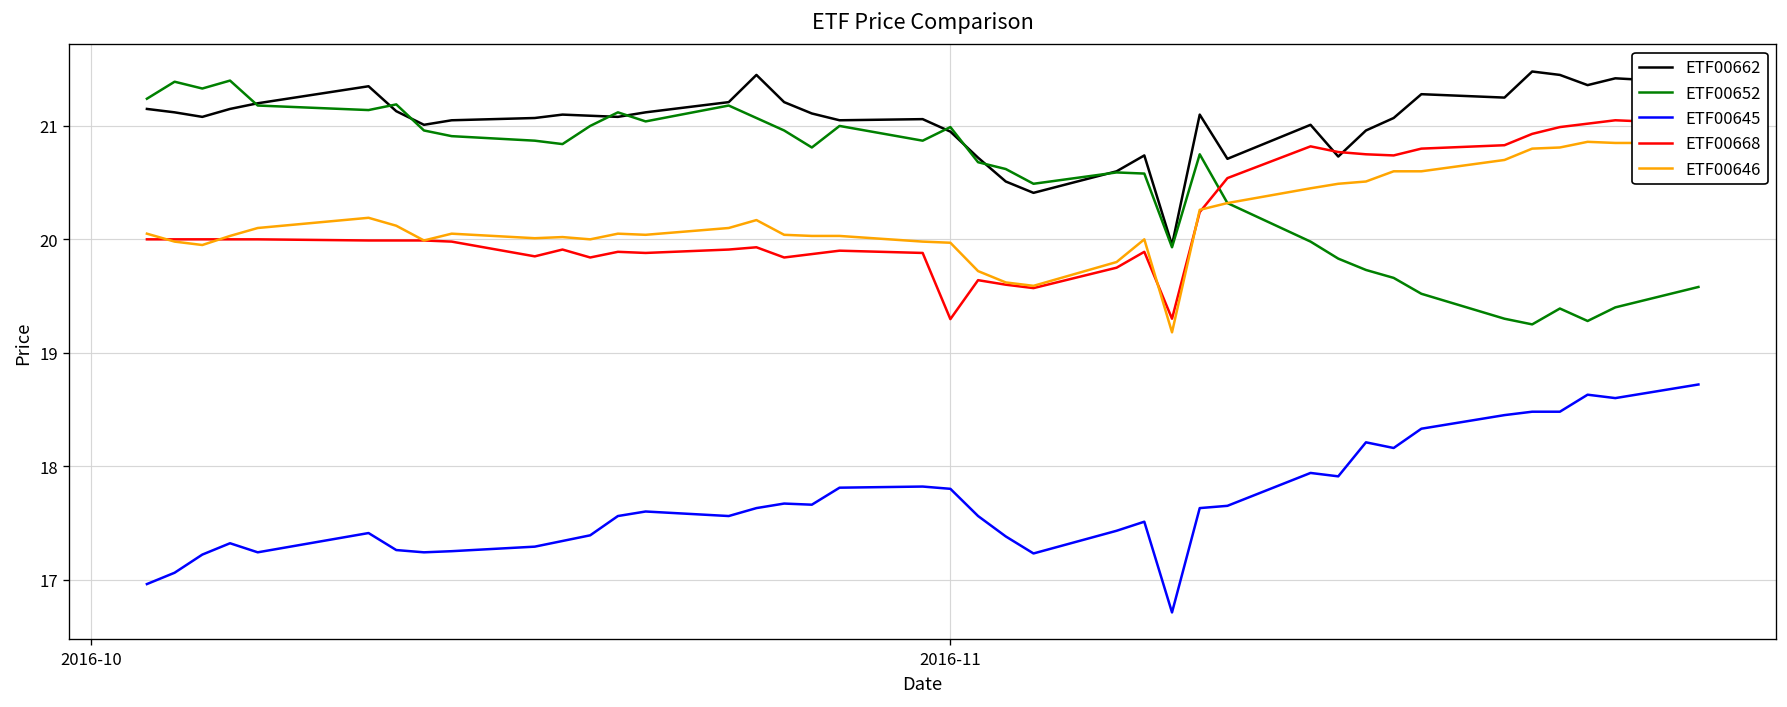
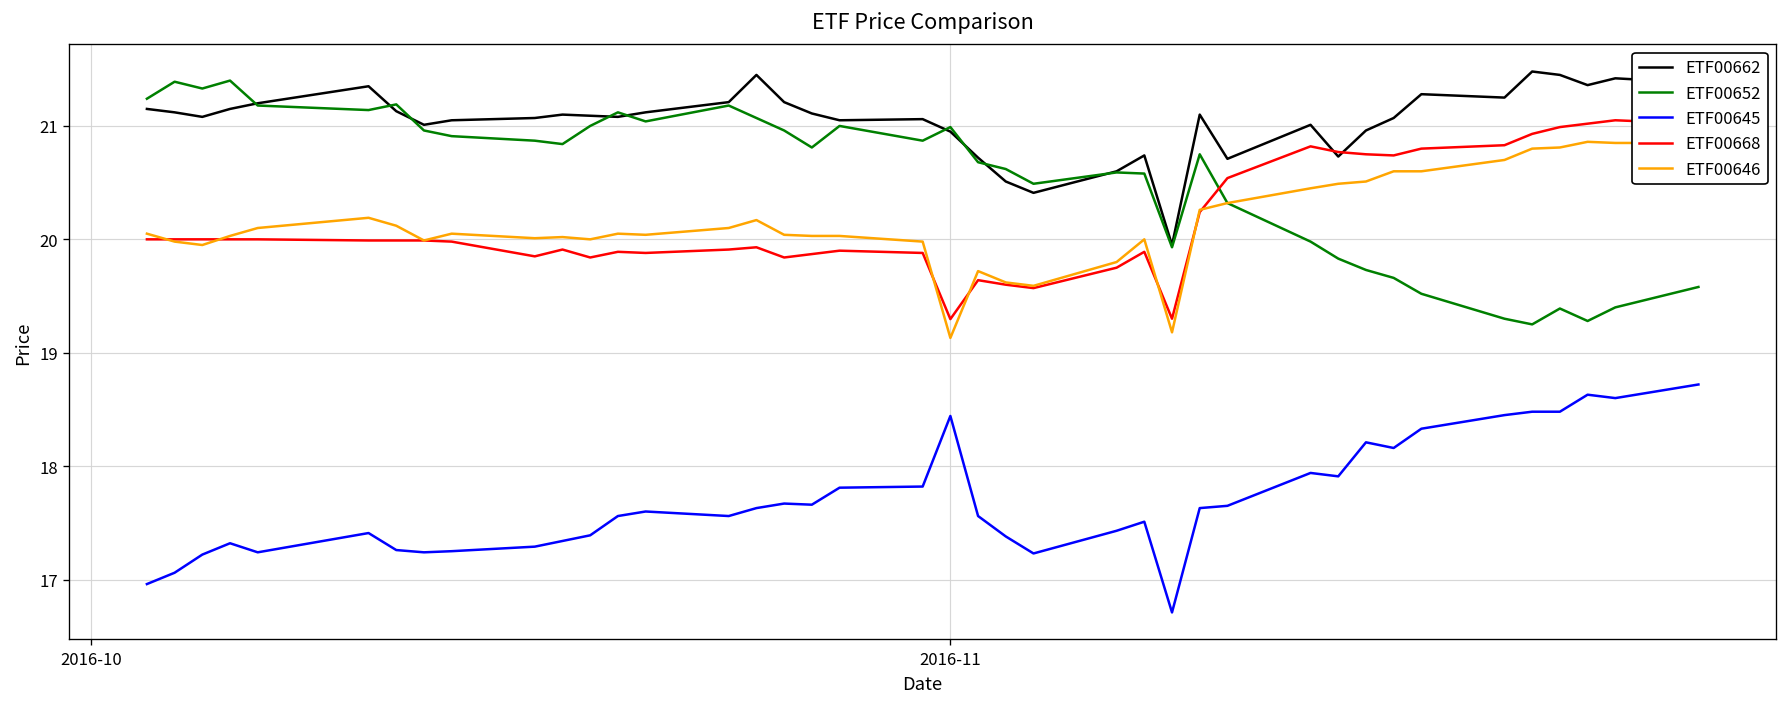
ETF00645, 2016-11: 17.8 -> 18.4
ETF00646, 2016-11: 20.0 -> 19.1
